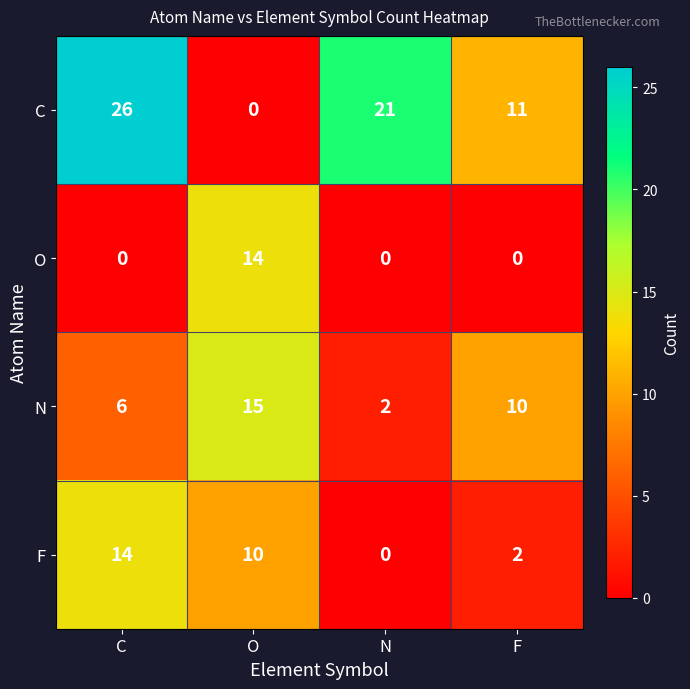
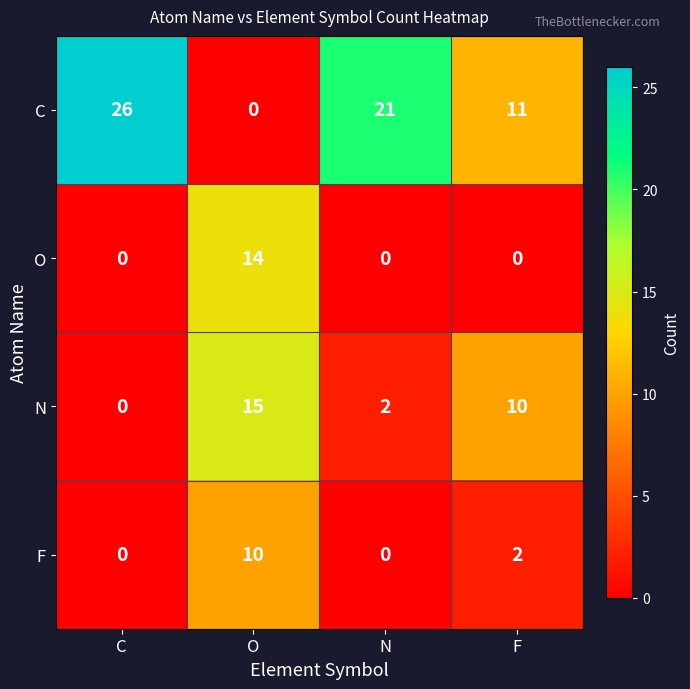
N, C: 6 -> 0
F, C: 14 -> 0
